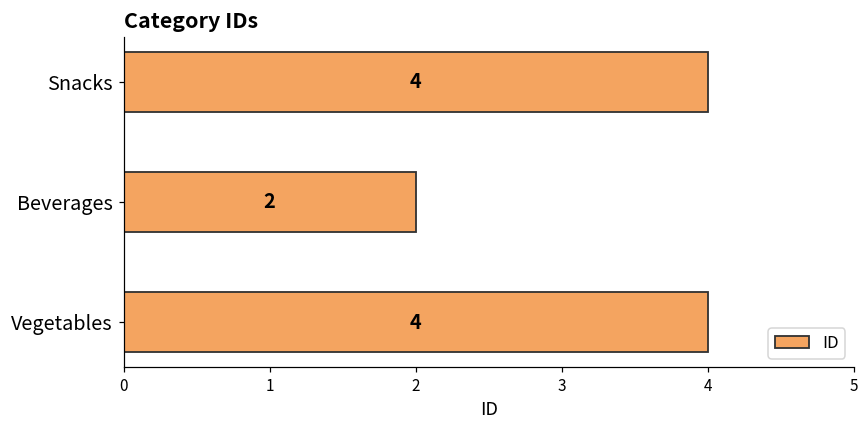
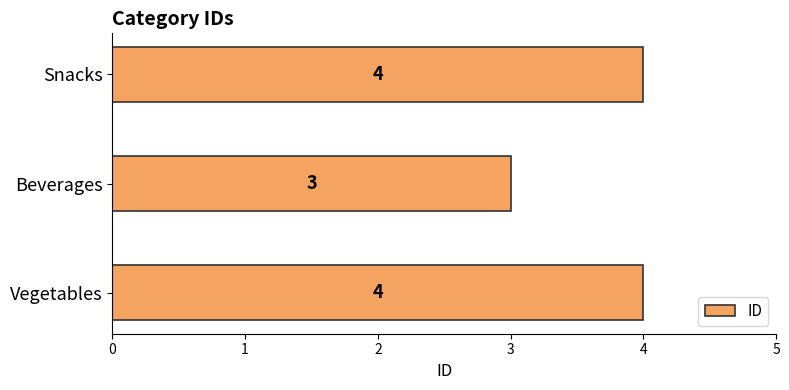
Beverages: 2 -> 3
